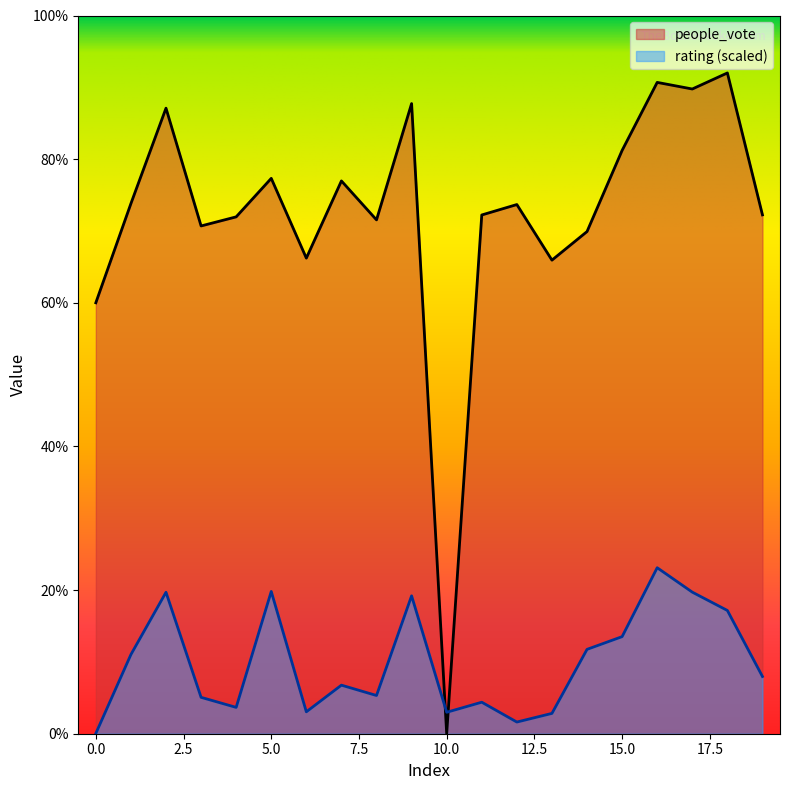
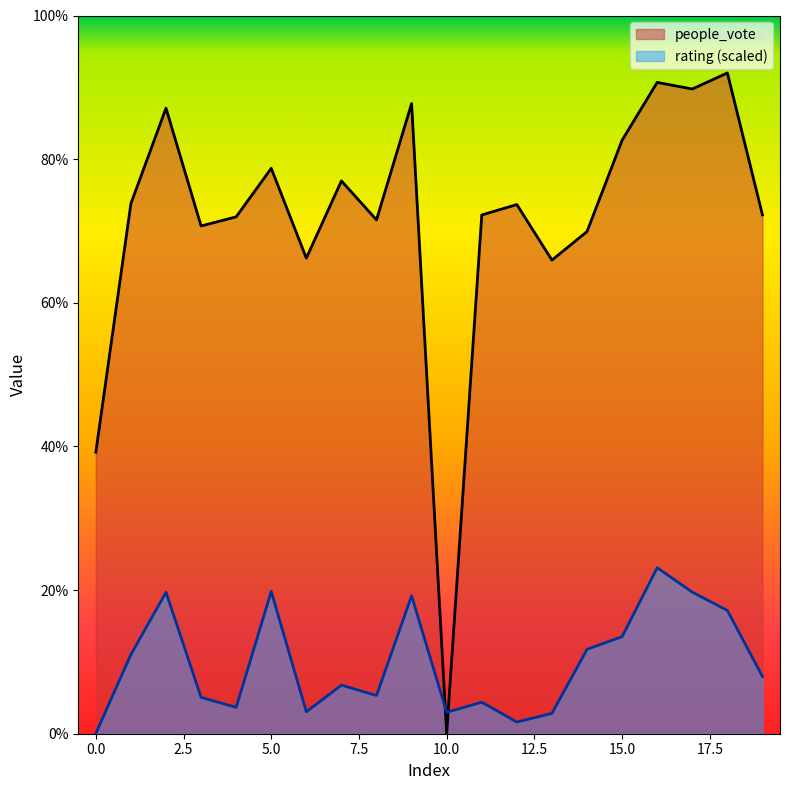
people_vote, 0.0: 60% -> 39%
people_vote, 5.0: 77% -> 79%
people_vote, 15.0: 81% -> 83%
